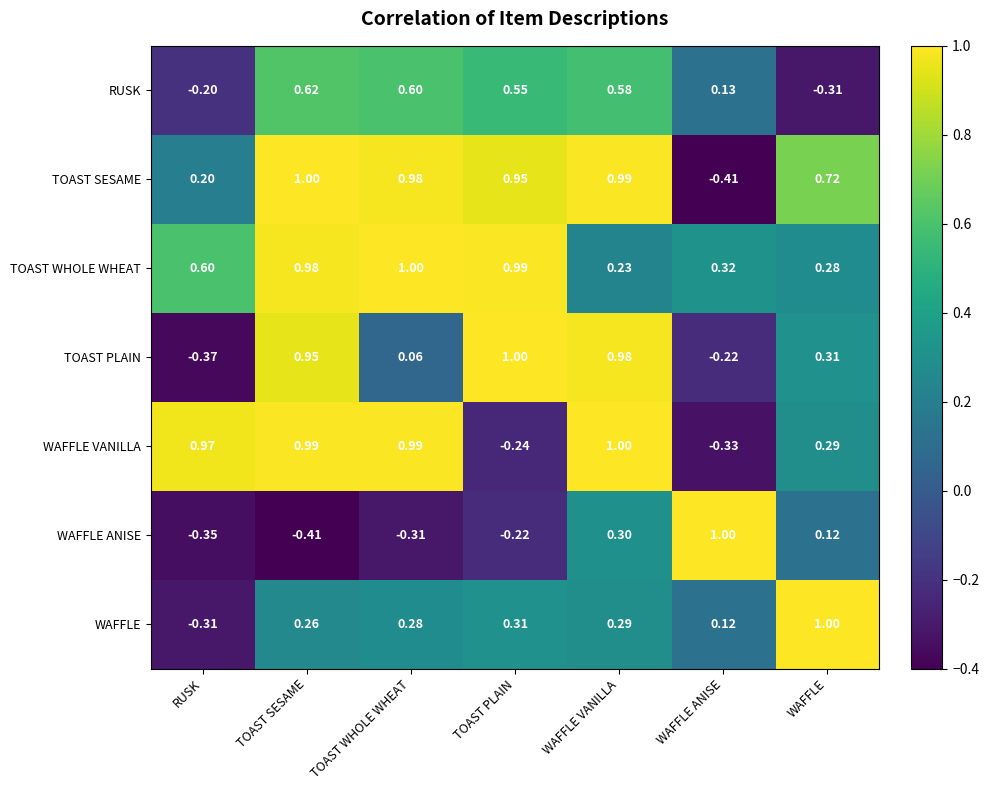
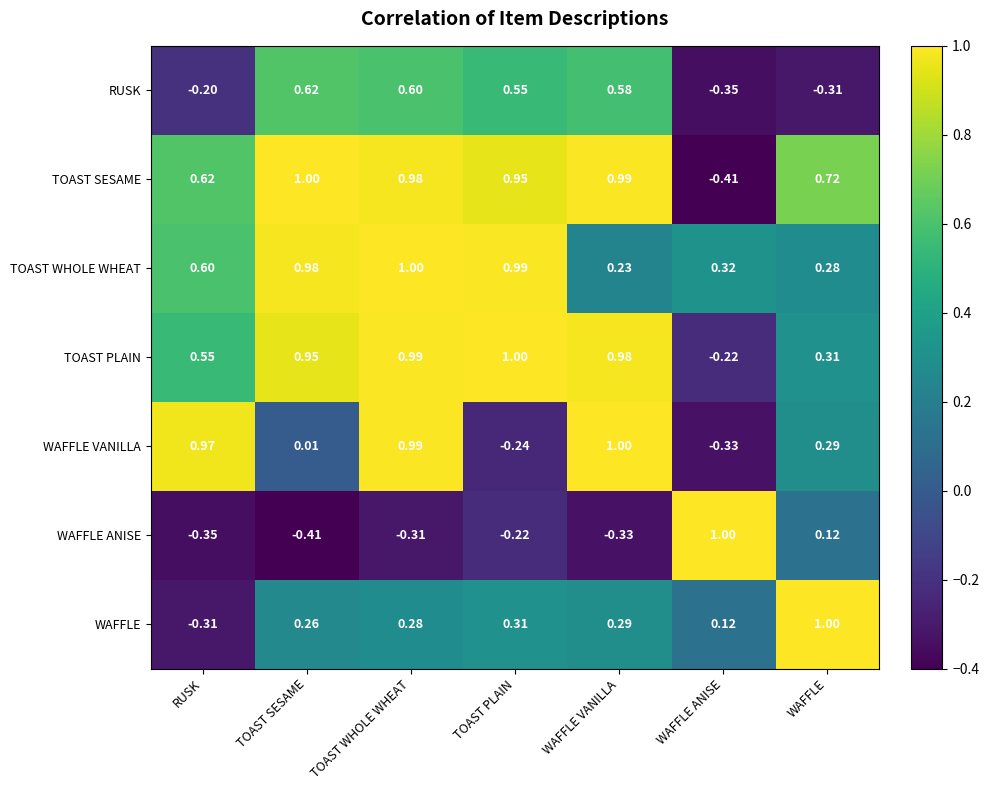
RUSK, WAFFLE ANISE: 0.13 -> -0.35
TOAST SESAME, RUSK: 0.20 -> 0.62
TOAST PLAIN, RUSK: -0.37 -> 0.55
TOAST PLAIN, TOAST WHOLE WHEAT: 0.06 -> 0.99
WAFFLE VANILLA, TOAST SESAME: 0.99 -> 0.01
WAFFLE ANISE, WAFFLE VANILLA: 0.30 -> -0.33
